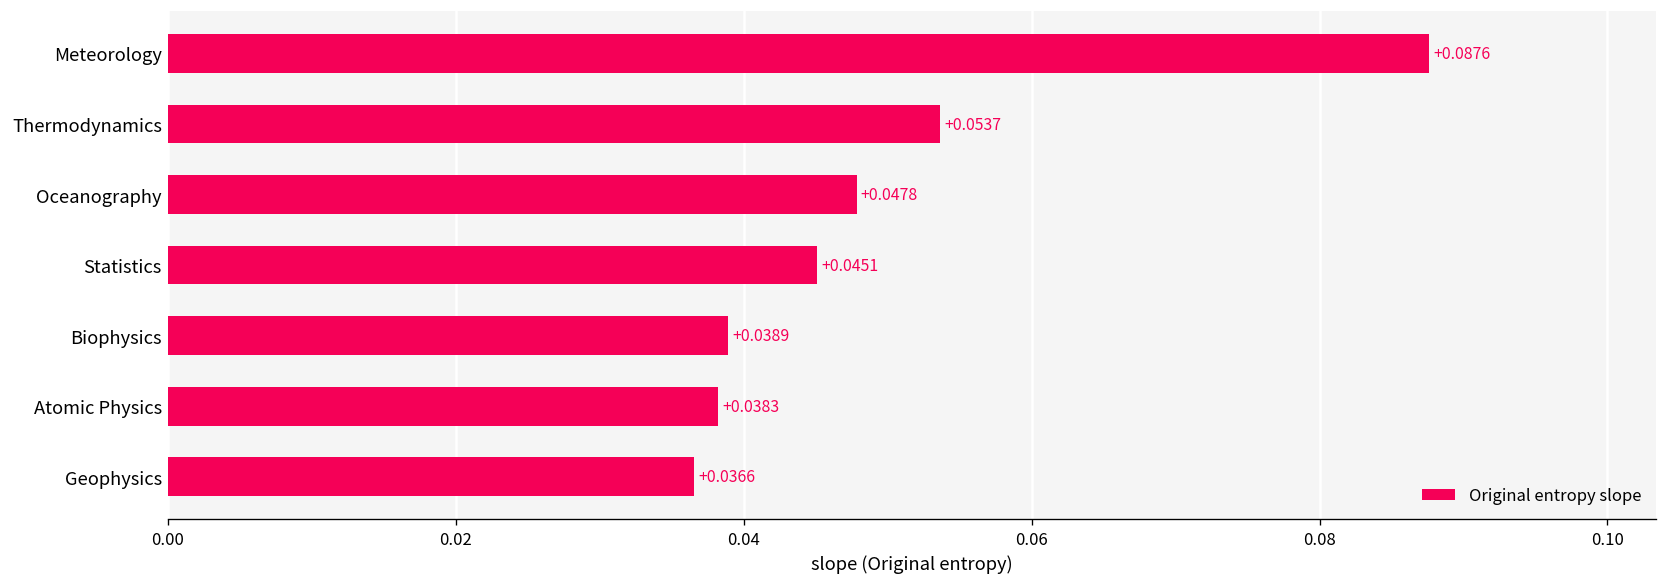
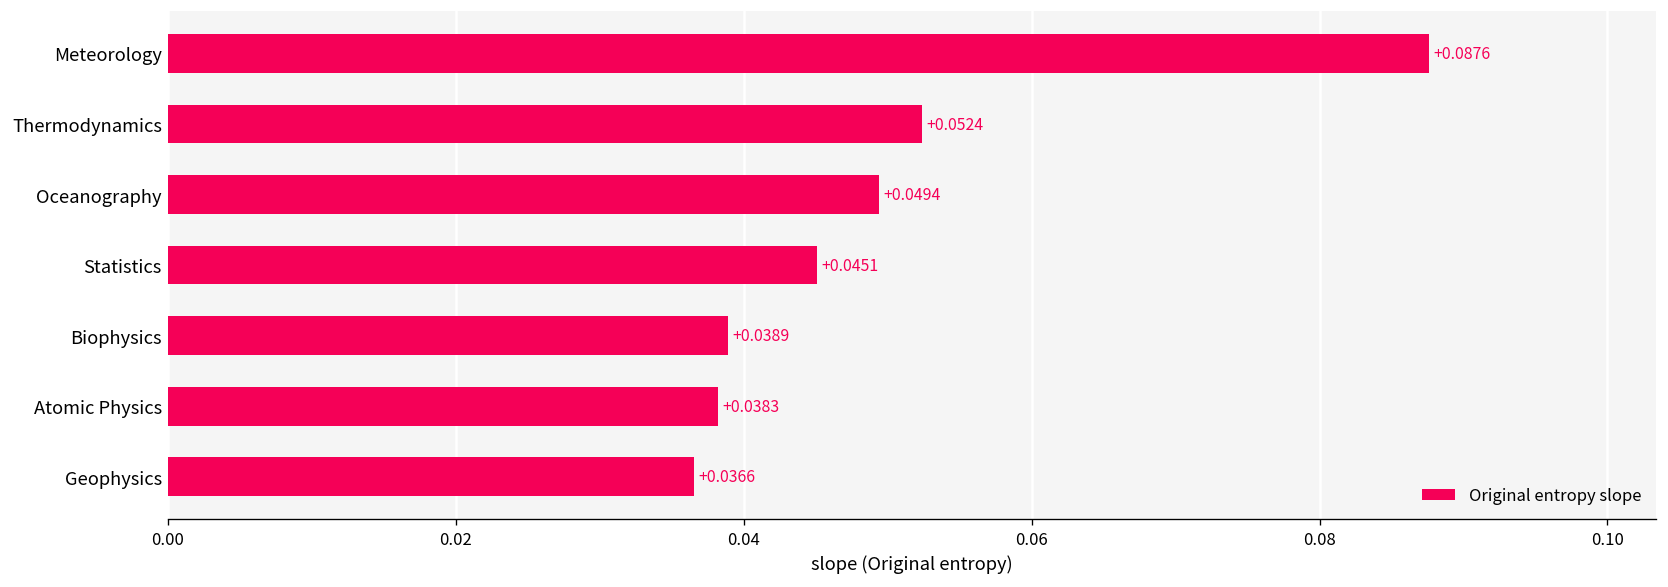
Thermodynamics: +0.0537 -> +0.0524
Oceanography: +0.0478 -> +0.0494
